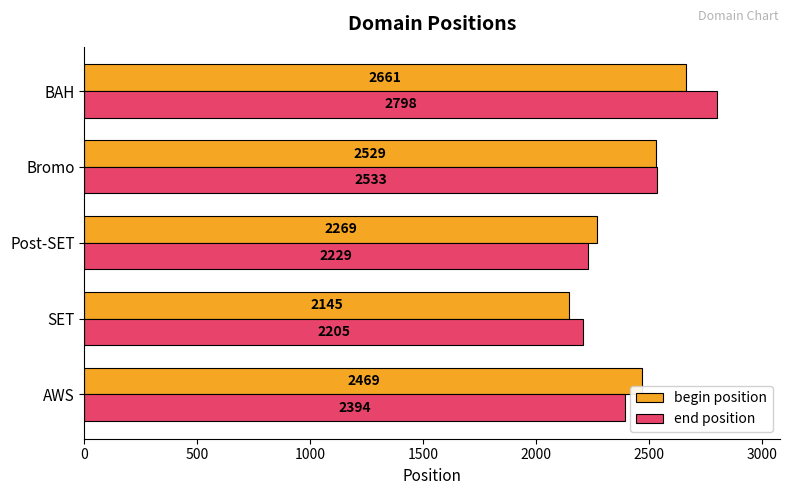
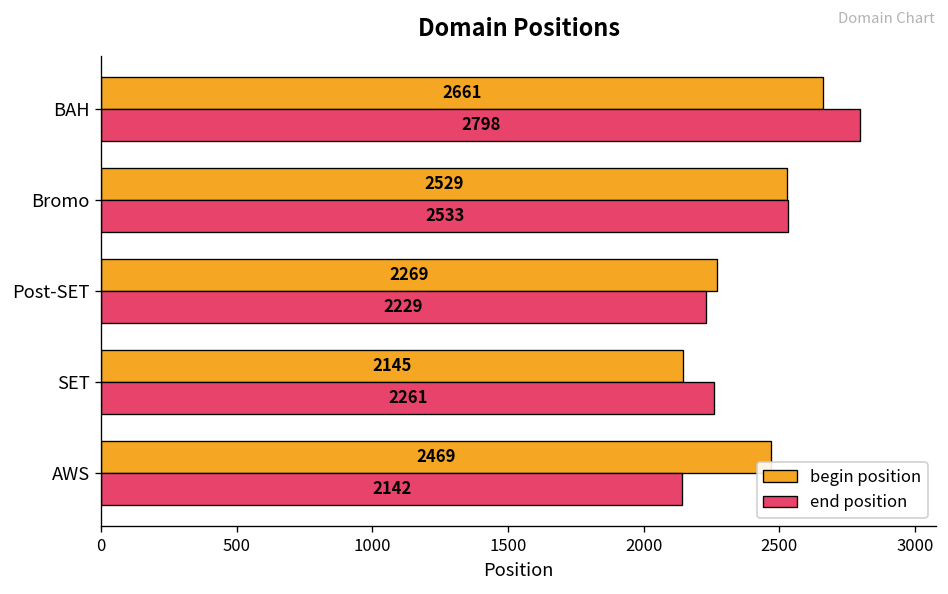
end position, SET: 2205 -> 2261
end position, AWS: 2394 -> 2142
